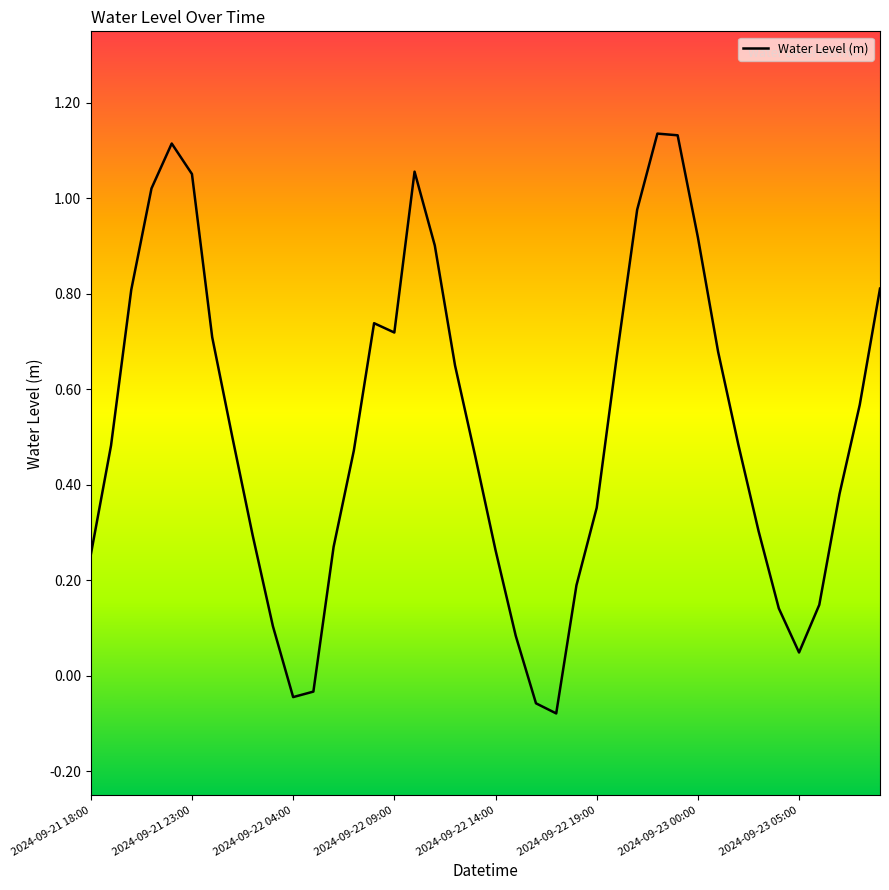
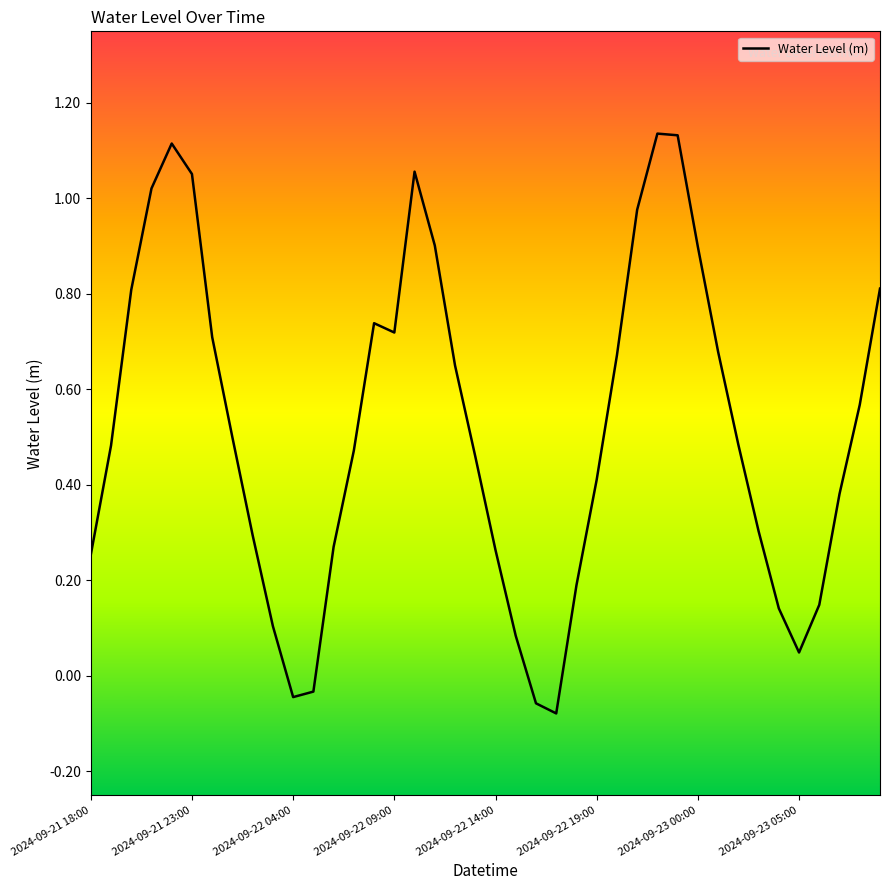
2024-09-22 19:00: 0.35 -> 0.41
2024-09-23 00:00: 0.92 -> 0.90
